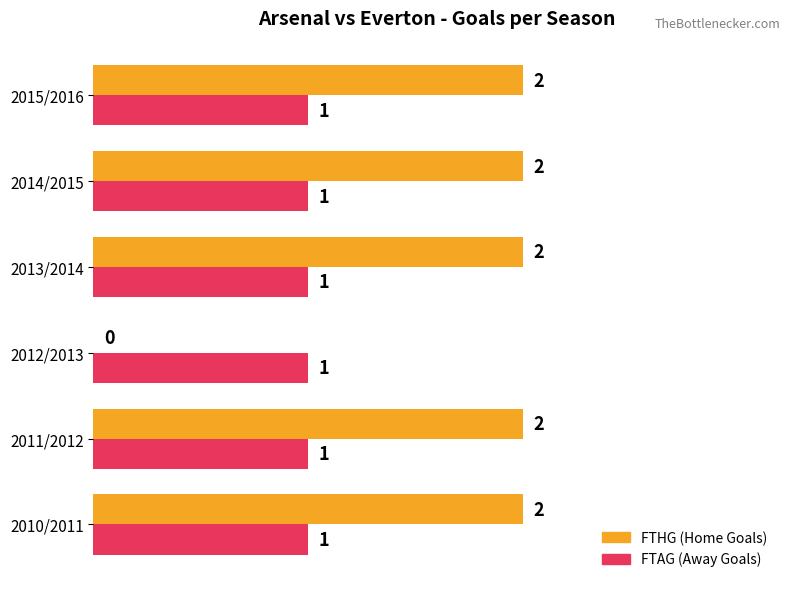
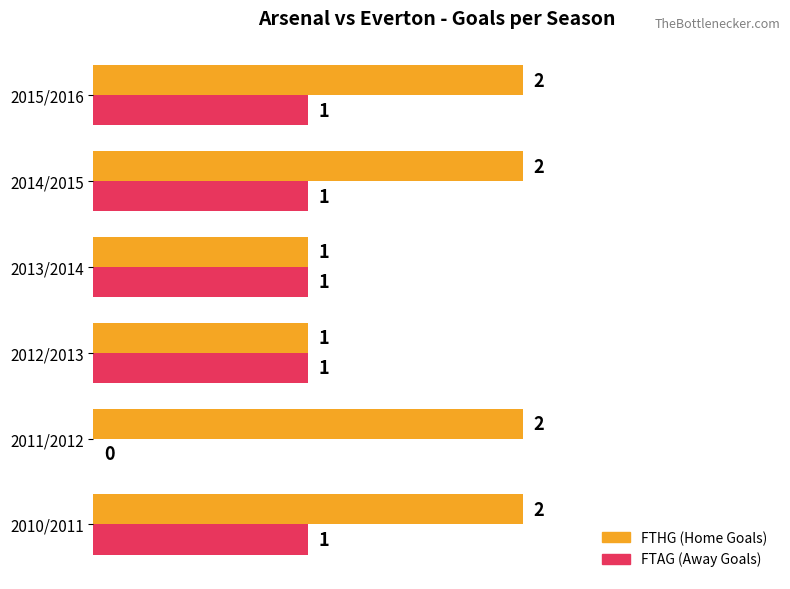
FTHG (Home Goals), 2013/2014: 2 -> 1
FTHG (Home Goals), 2012/2013: 0 -> 1
FTAG (Away Goals), 2011/2012: 1 -> 0
